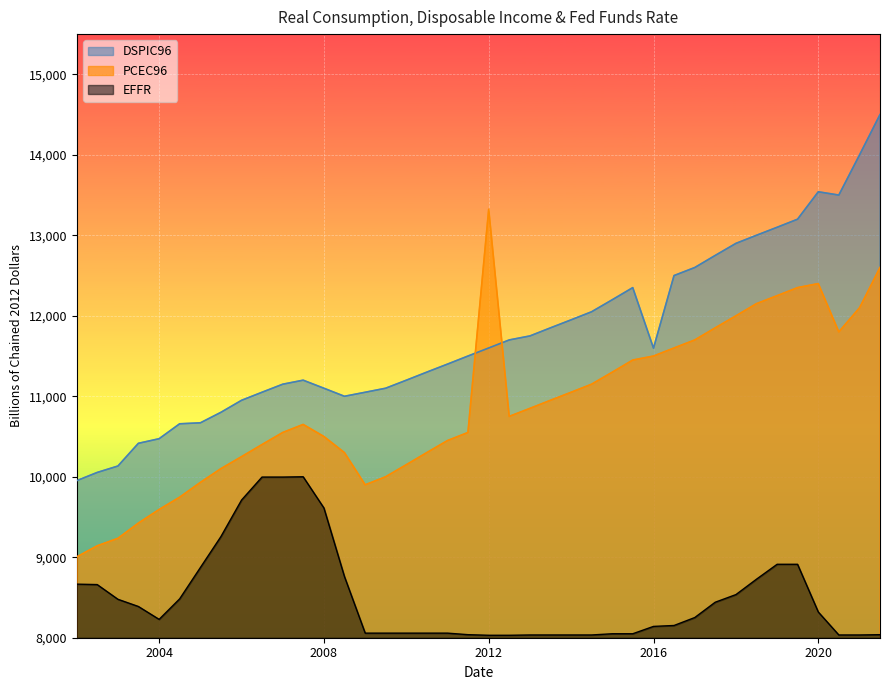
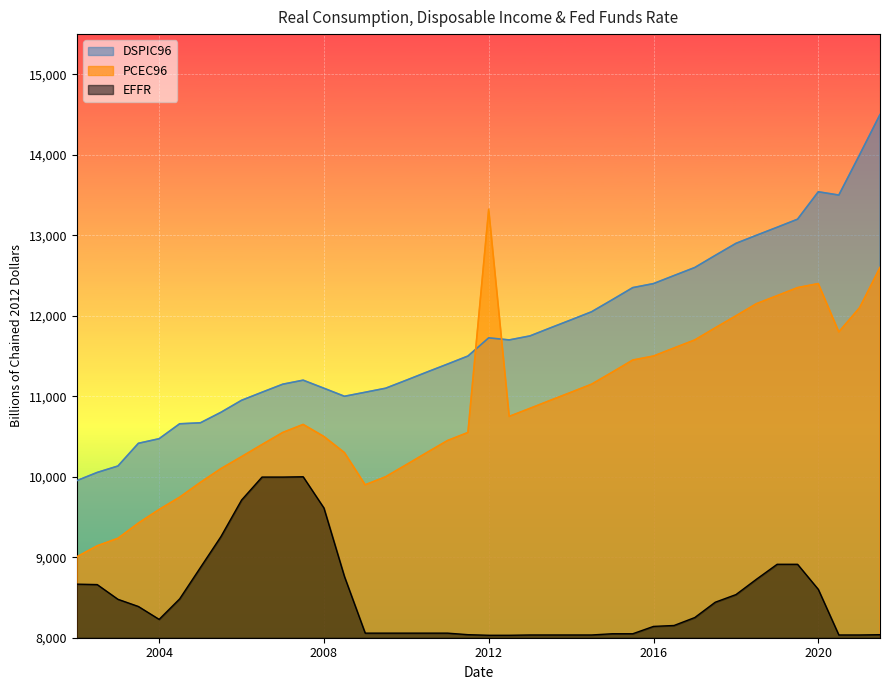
DSPIC96, 2012: 11,600 -> 11,700
DSPIC96, 2016: 11,600 -> 12,400
EFFR, 2020: 8,300 -> 8,600
